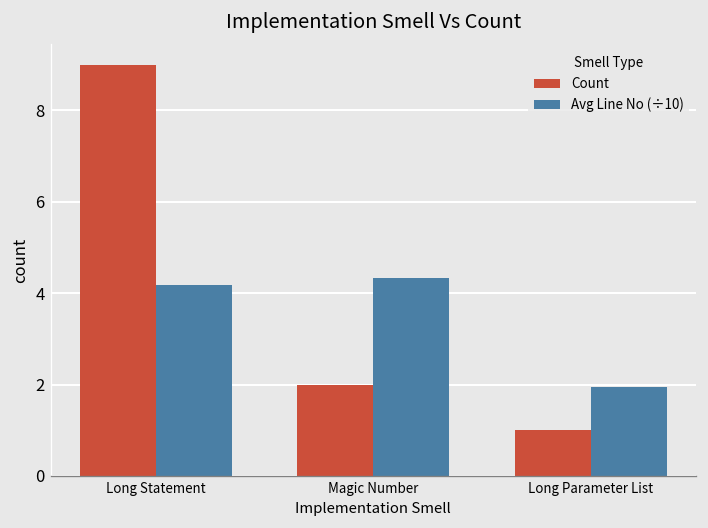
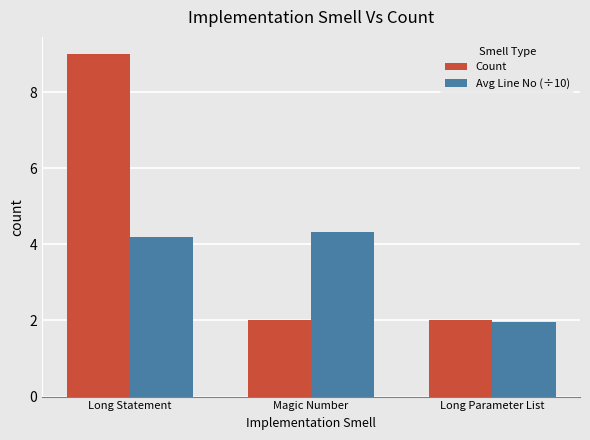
Count, Long Parameter List: 1 -> 2
